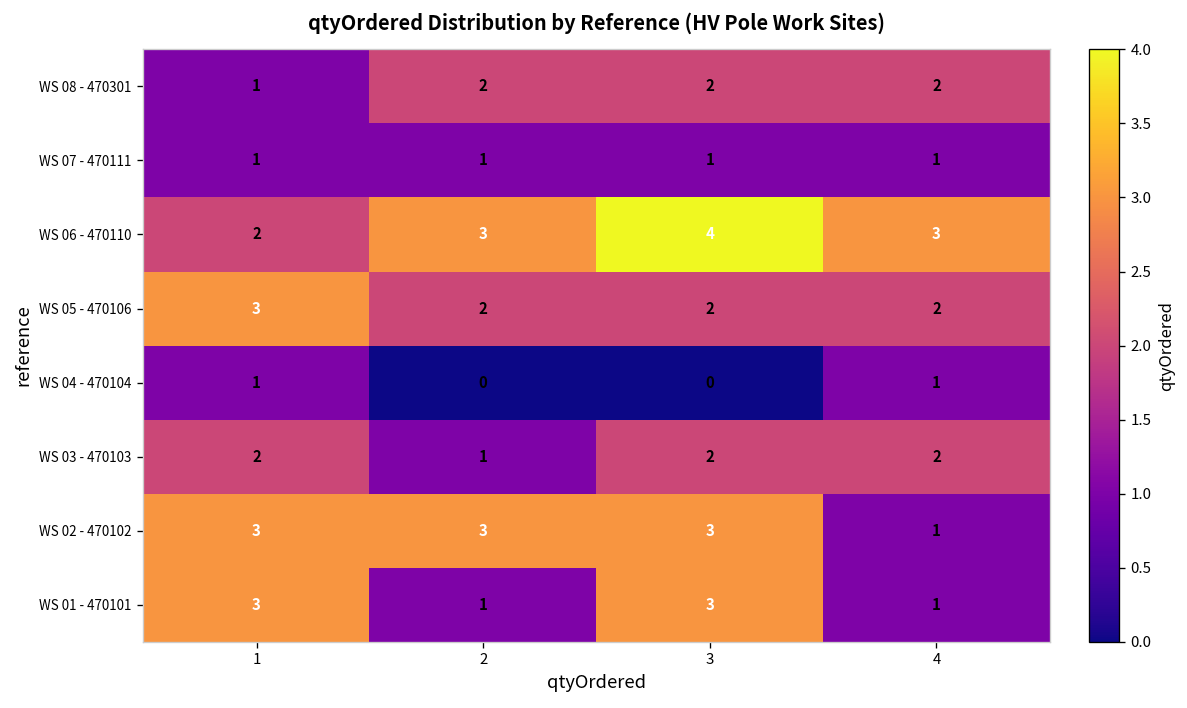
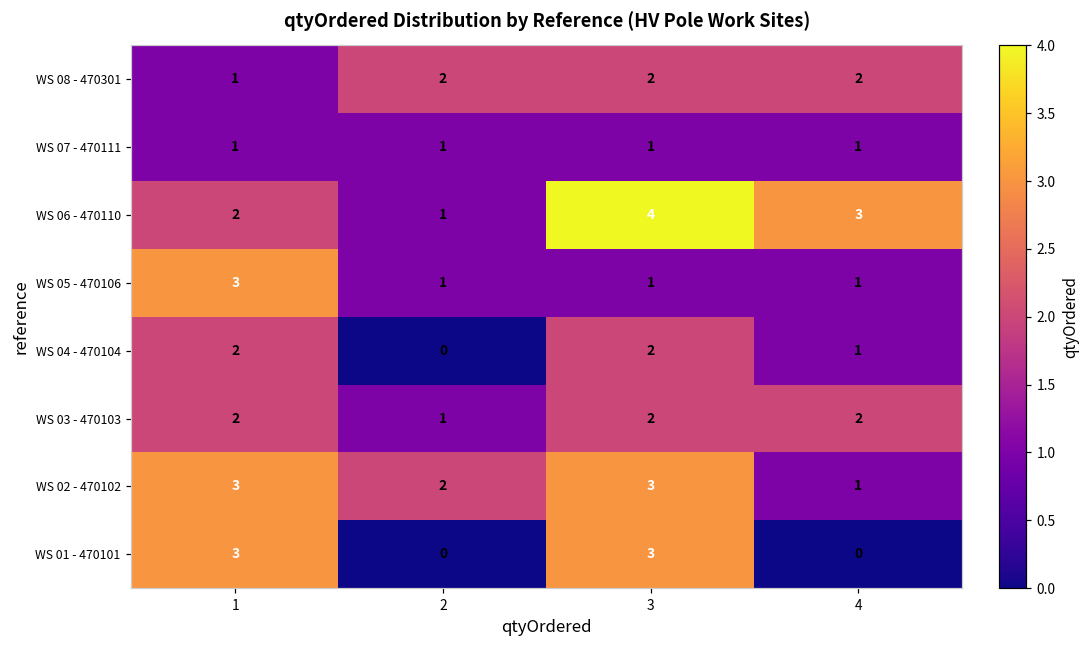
WS 06 - 470110, 2: 3 -> 1
WS 05 - 470106, 2: 2 -> 1
WS 05 - 470106, 3: 2 -> 1
WS 05 - 470106, 4: 2 -> 1
WS 04 - 470104, 1: 1 -> 2
WS 04 - 470104, 3: 0 -> 2
WS 02 - 470102, 2: 3 -> 2
WS 01 - 470101, 2: 1 -> 0
WS 01 - 470101, 4: 1 -> 0
